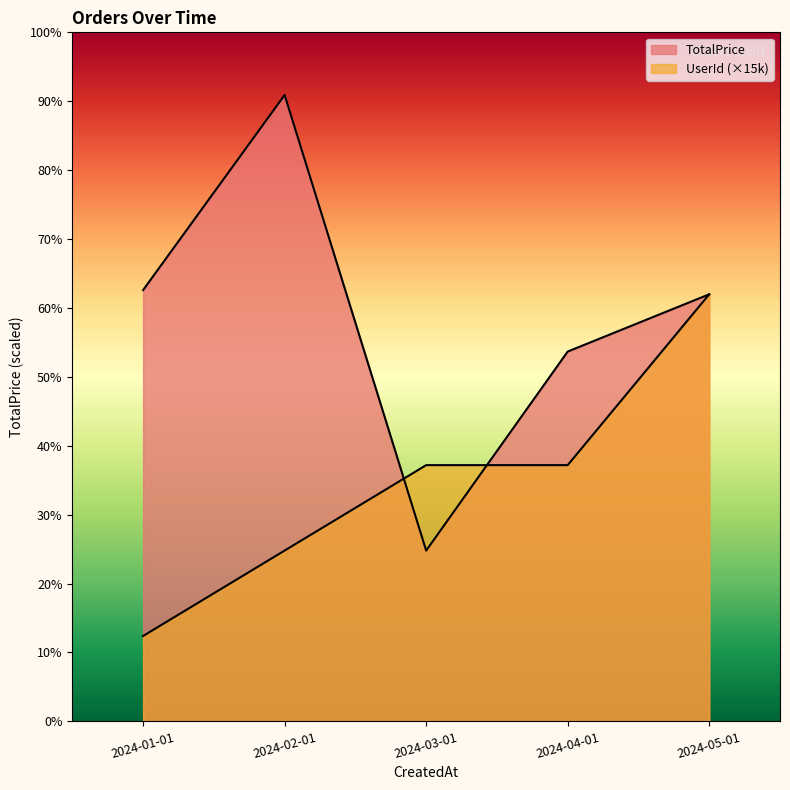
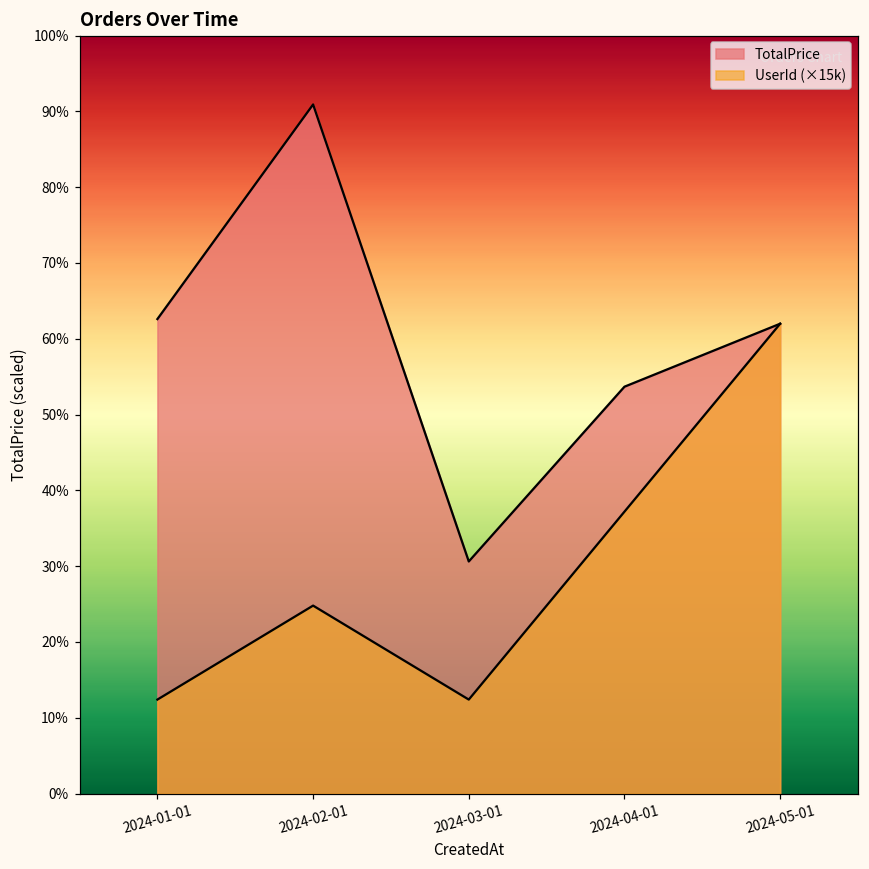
TotalPrice, 2024-03-01: 25% -> 31%
UserId (×15k), 2024-03-01: 37% -> 12%
